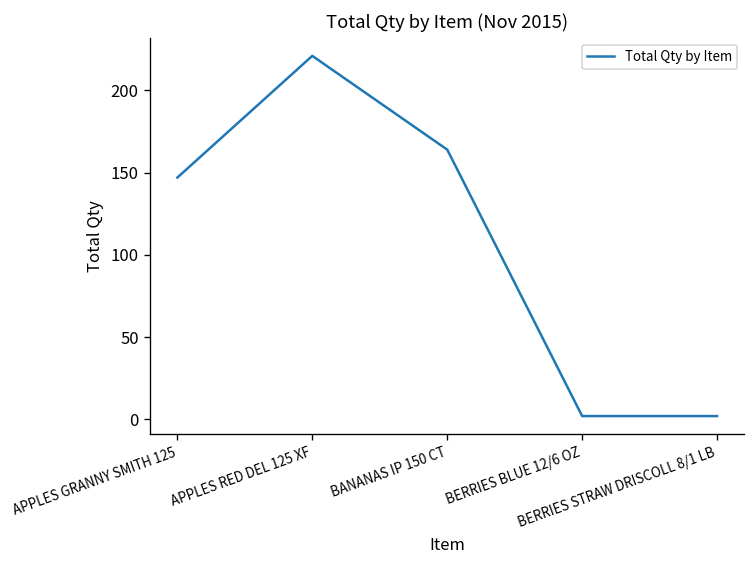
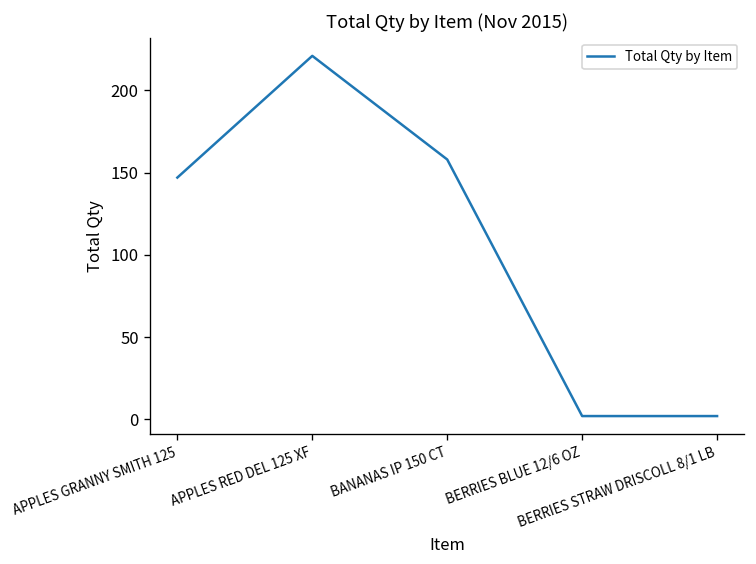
BANANAS IP 150 CT: 164 -> 158
